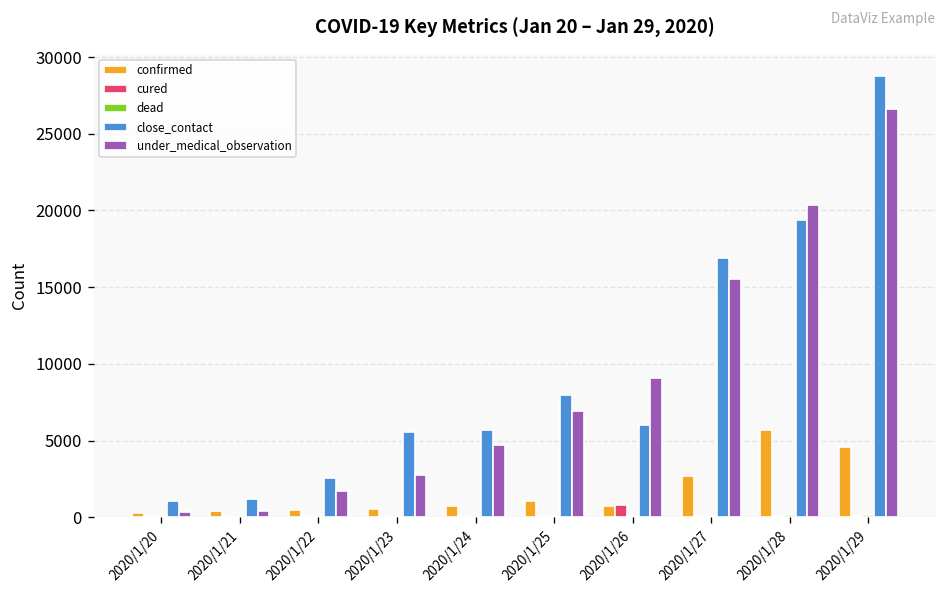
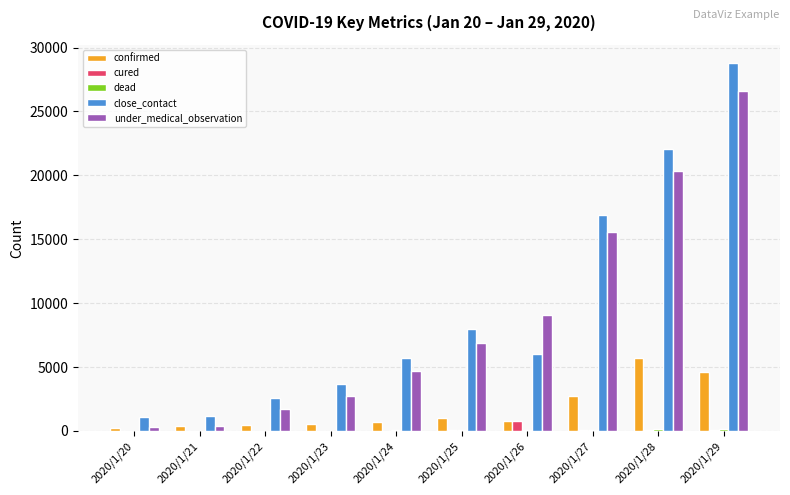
close_contact, 2020/1/23: 5600 -> 3700
close_contact, 2020/1/28: 19400 -> 22100
